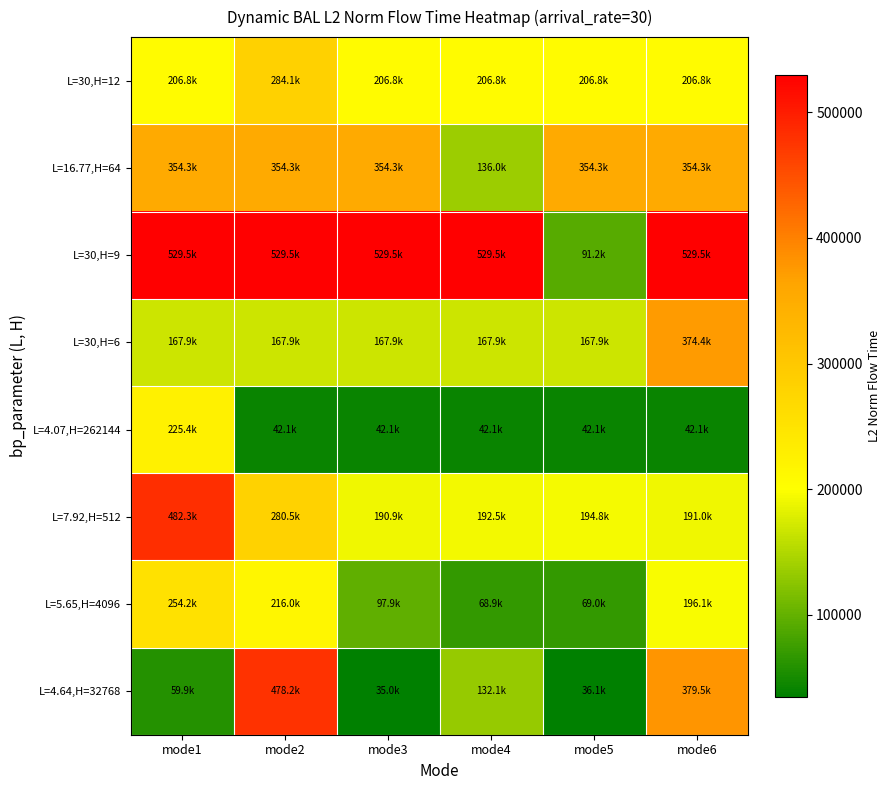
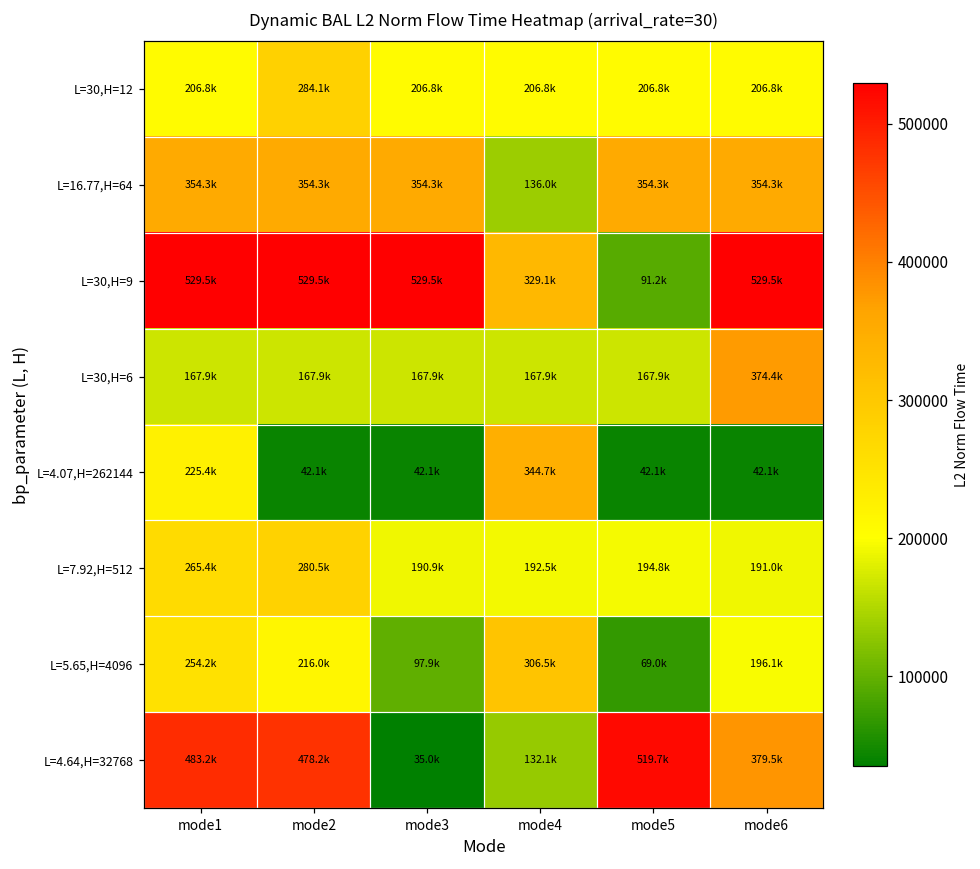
L=30,H=9, mode4: 529.5k -> 329.1k
L=4.07,H=262144, mode4: 42.1k -> 344.7k
L=7.92,H=512, mode1: 482.3k -> 265.4k
L=5.65,H=4096, mode4: 68.9k -> 306.5k
L=4.64,H=32768, mode1: 59.9k -> 483.2k
L=4.64,H=32768, mode5: 36.1k -> 519.7k
